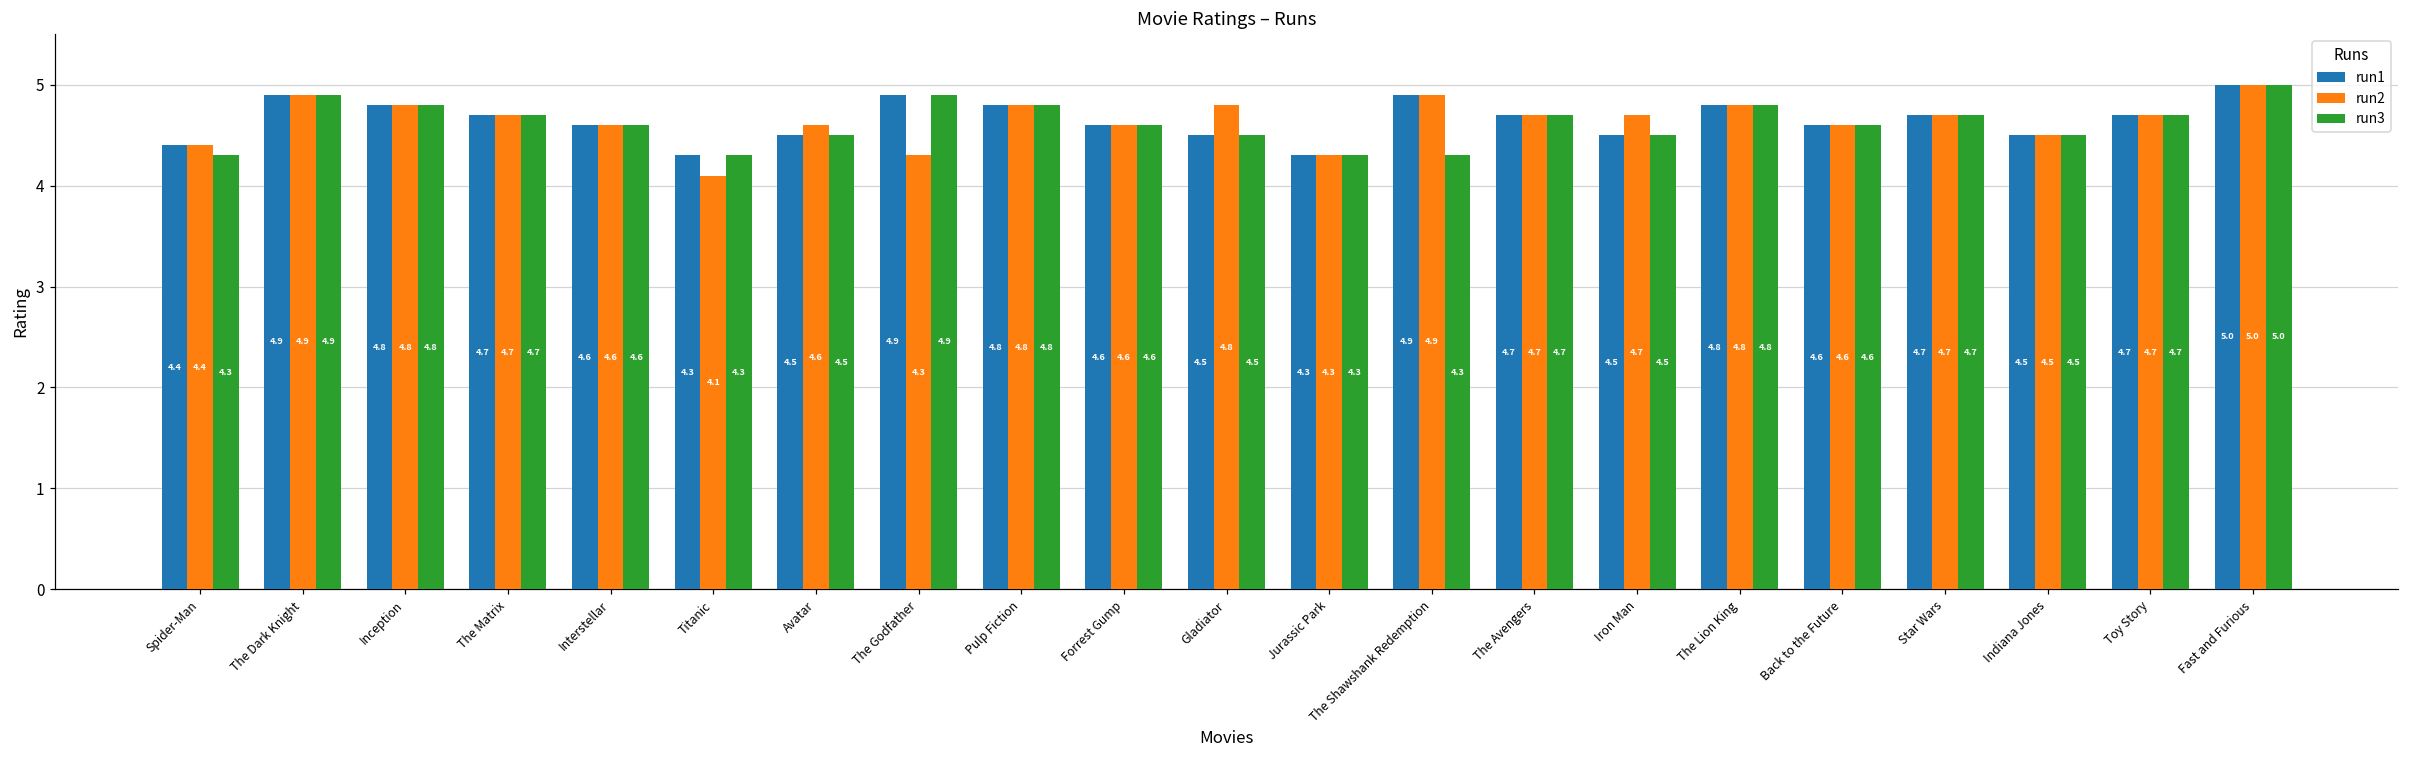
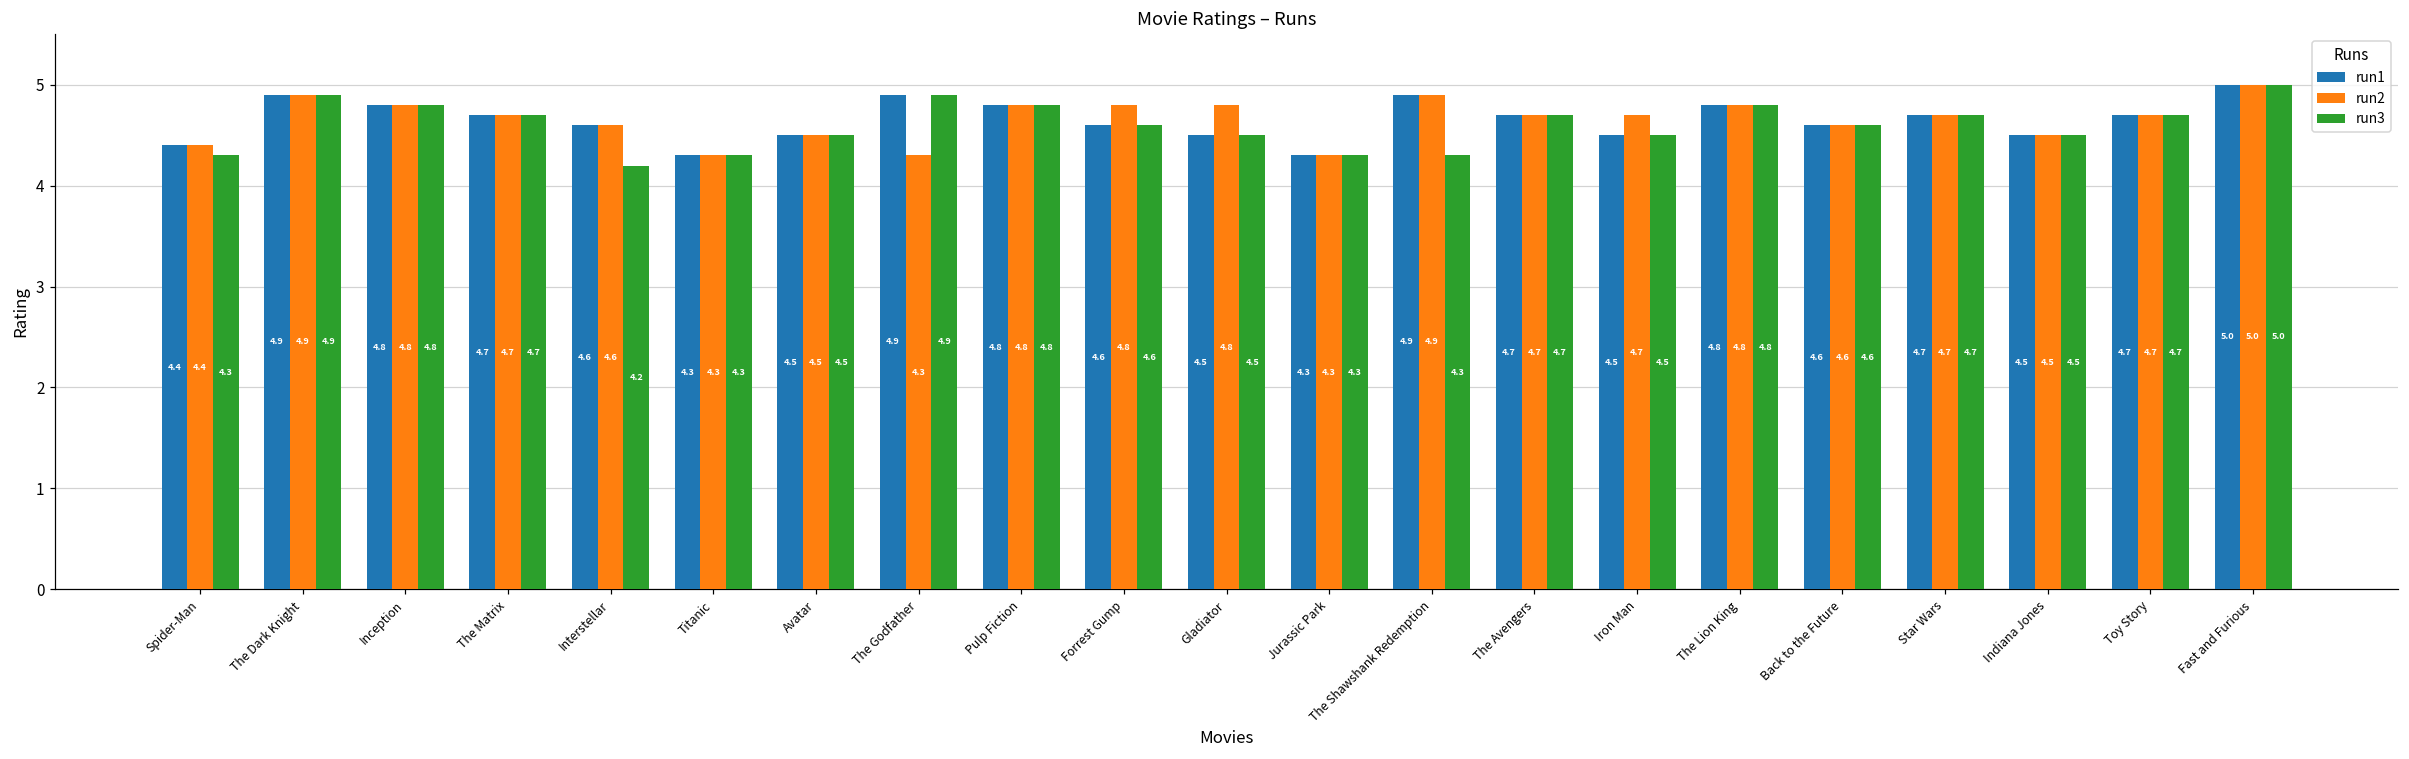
run3, Interstellar: 4.6 -> 4.2
run2, Titanic: 4.1 -> 4.3
run2, Avatar: 4.6 -> 4.5
run2, Forrest Gump: 4.6 -> 4.8
